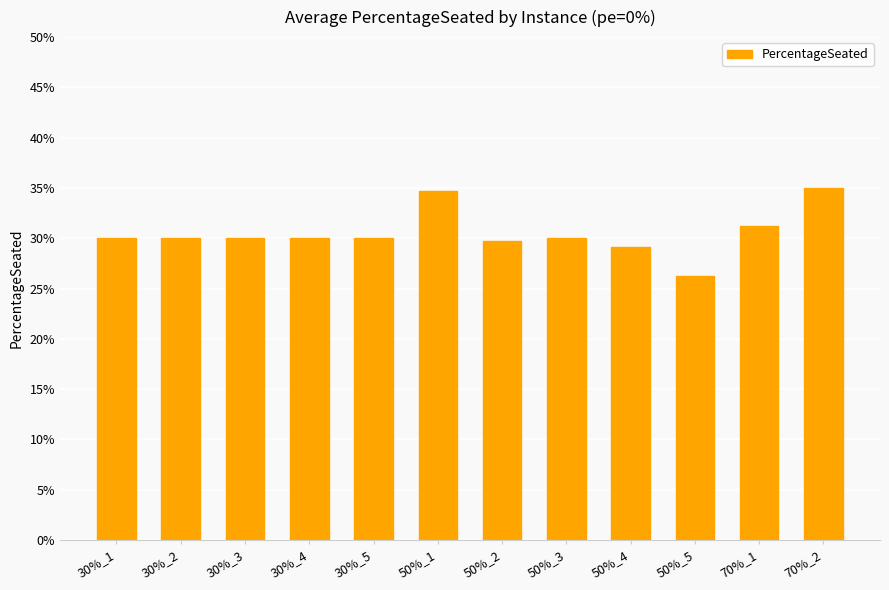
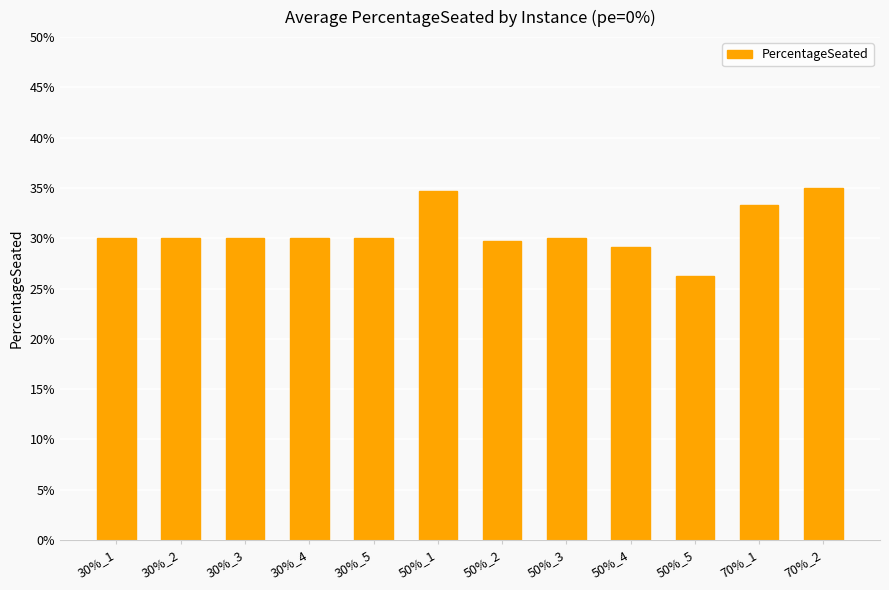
70%_1: 31.3% -> 33.3%
